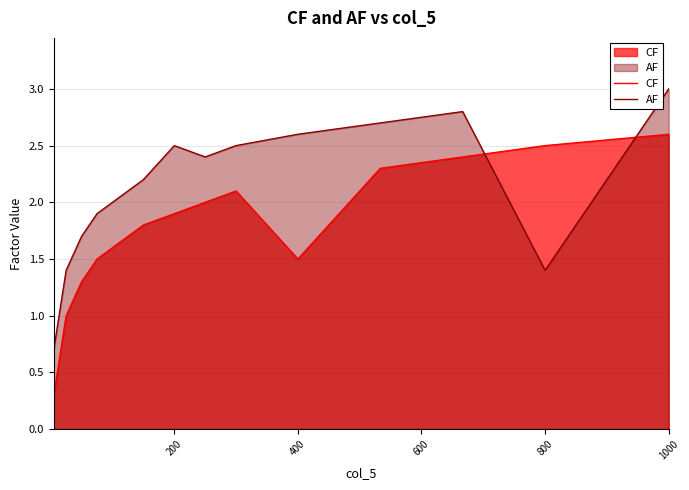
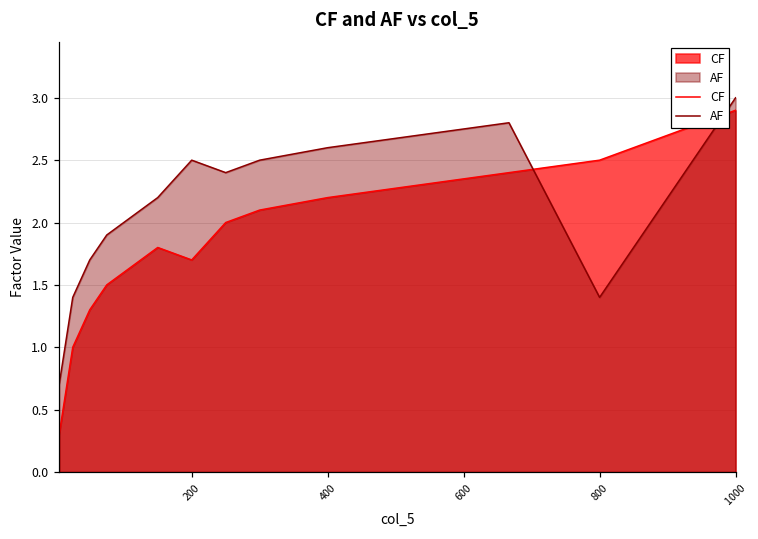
CF, 200: 1.9 -> 1.7
CF, 400: 1.5 -> 2.2
CF, 1000: 2.6 -> 2.9
